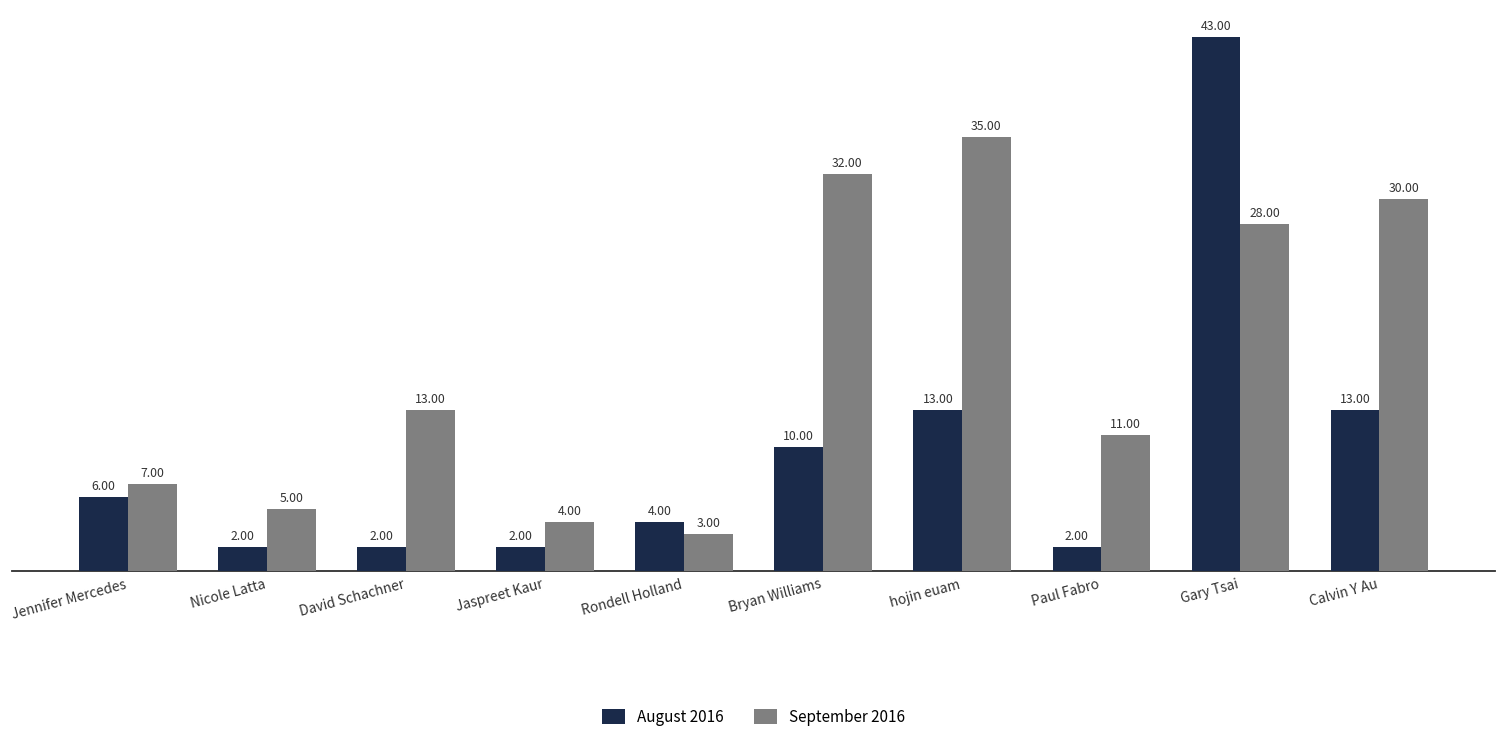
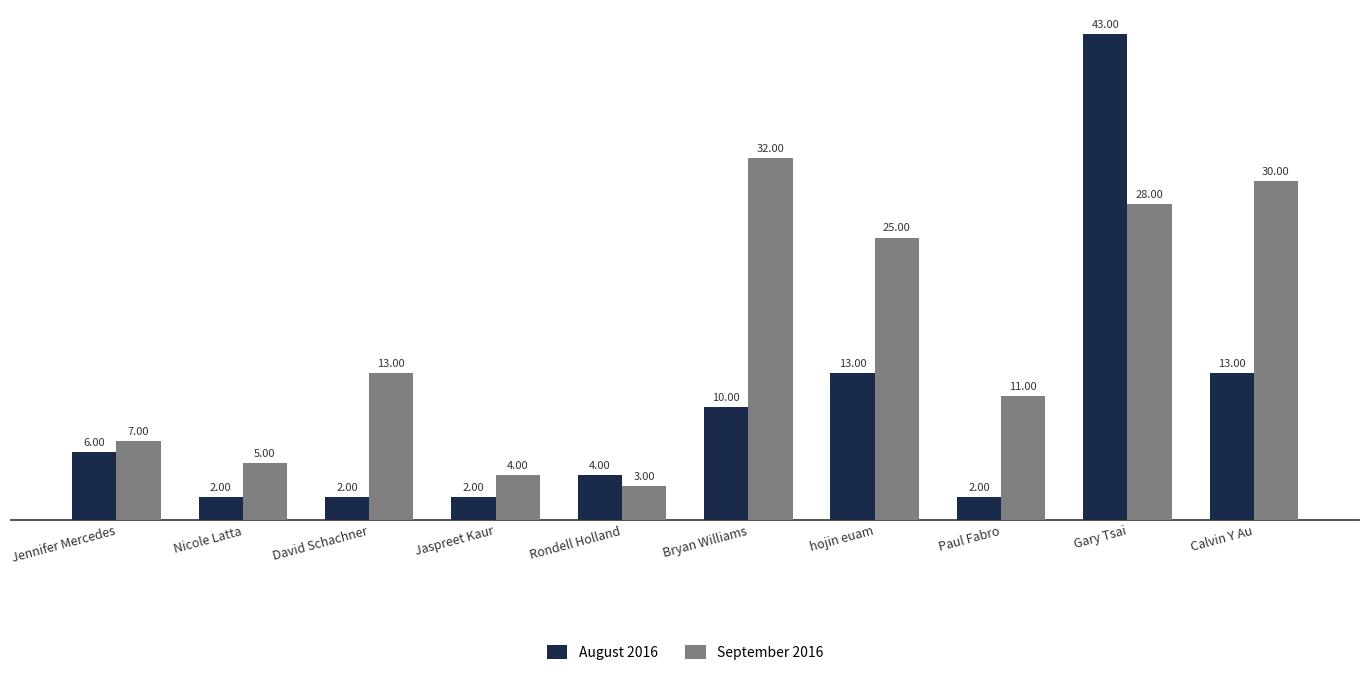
September 2016, hojin euam: 35.00 -> 25.00
